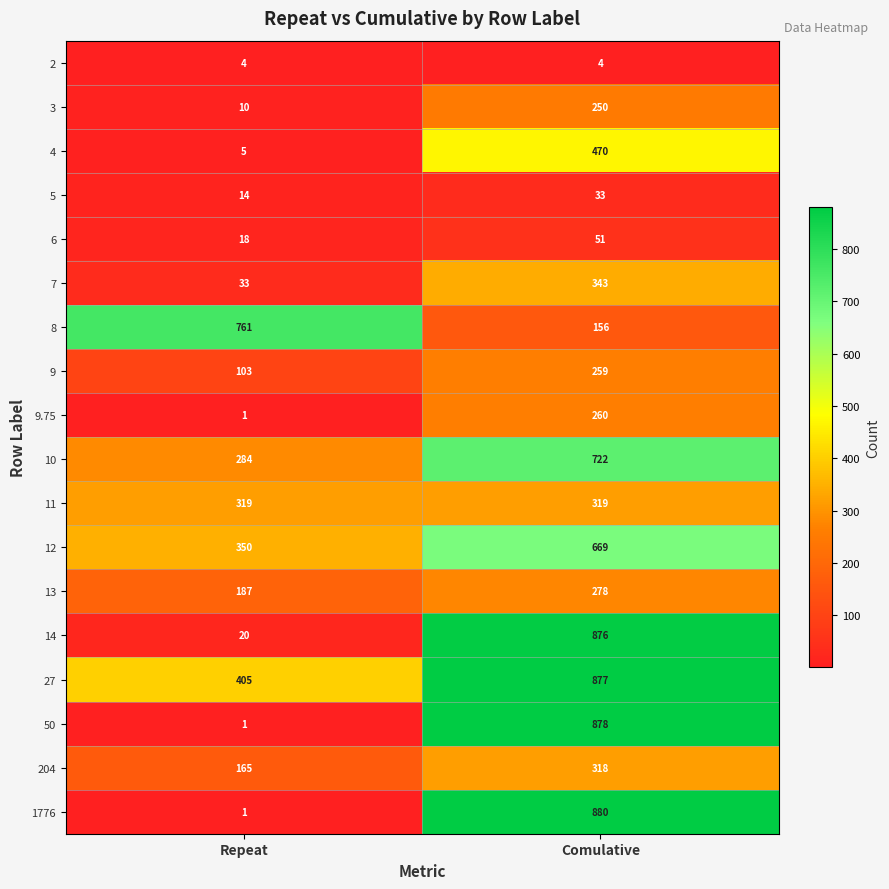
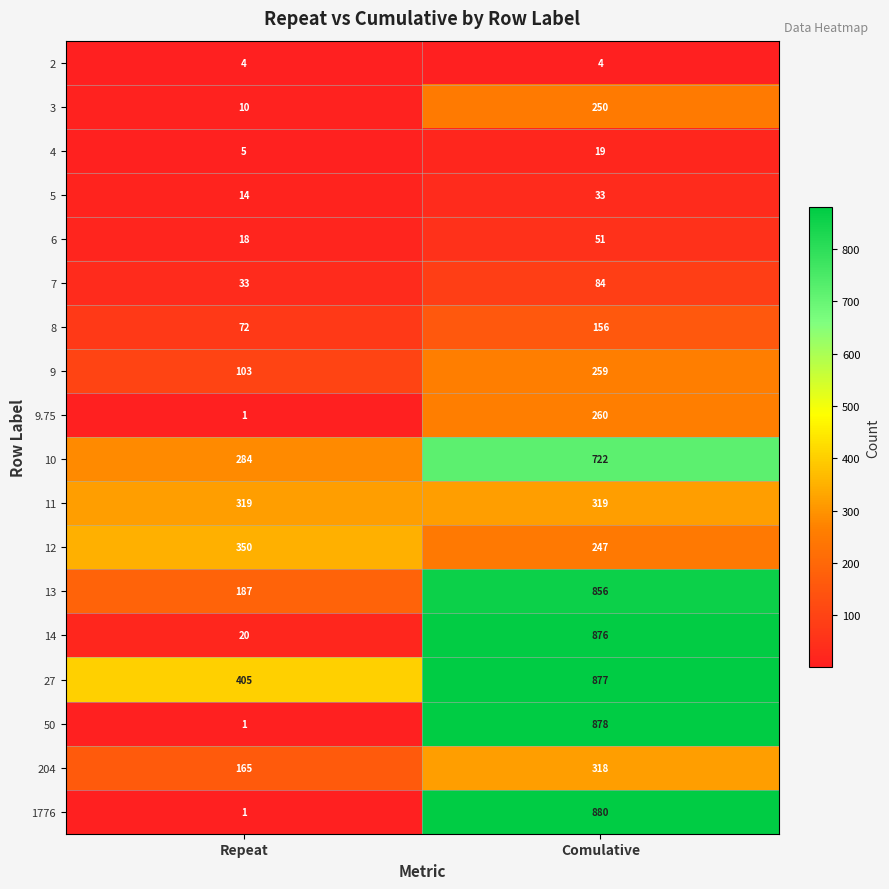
4, Comulative: 470 -> 19
7, Comulative: 343 -> 84
8, Repeat: 761 -> 72
12, Comulative: 669 -> 247
13, Comulative: 278 -> 856
